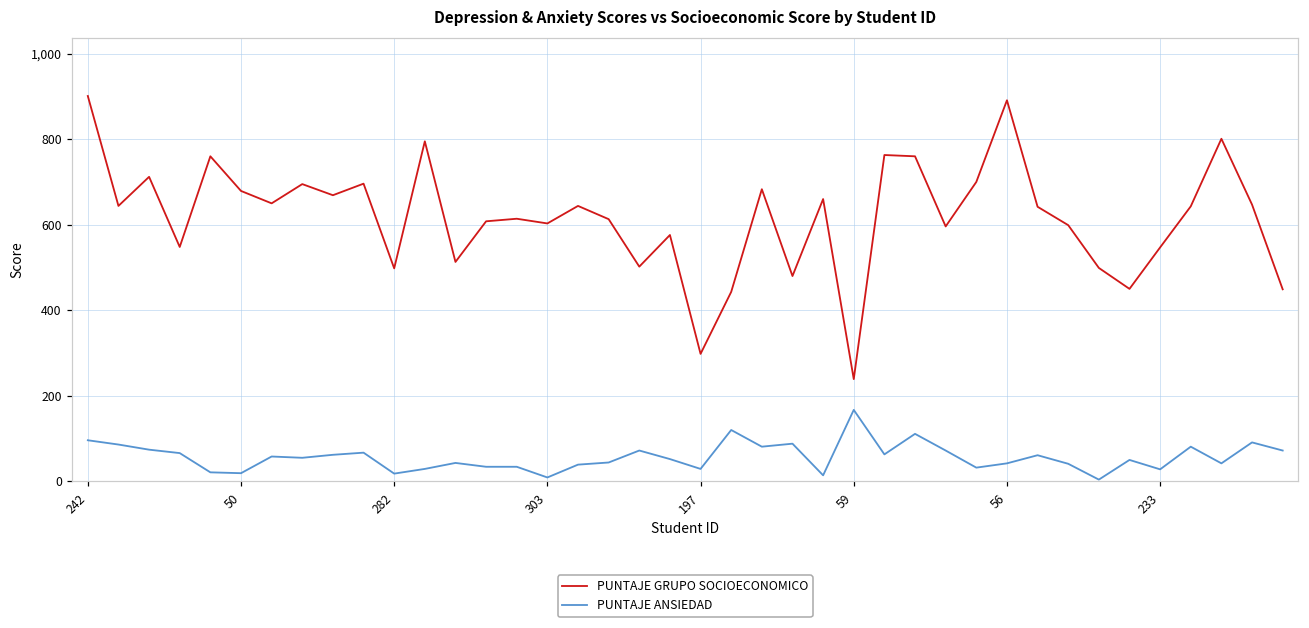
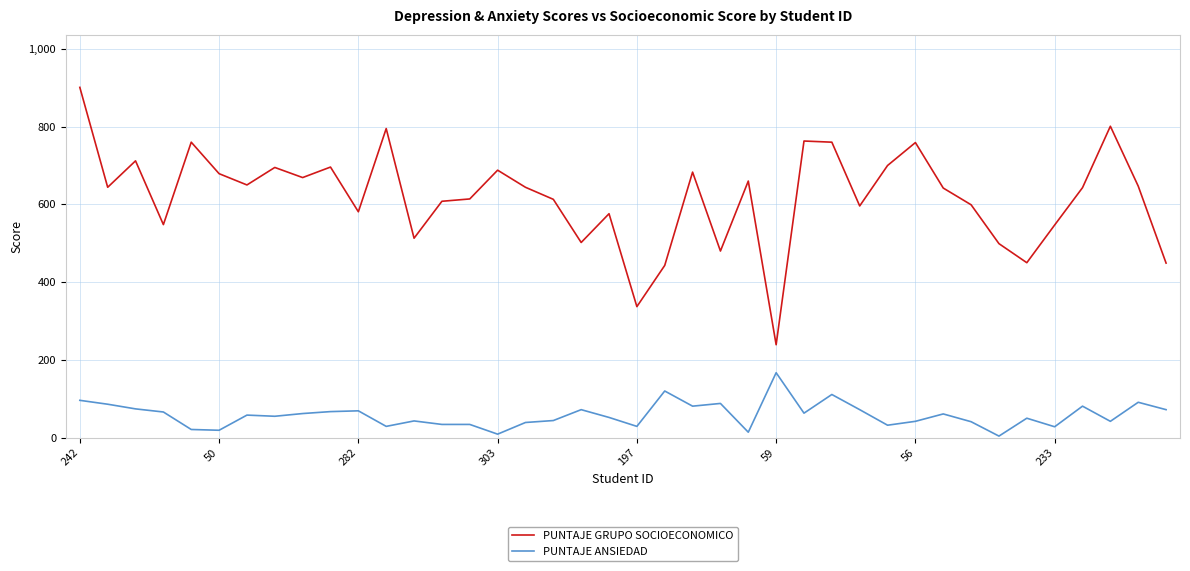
PUNTAJE GRUPO SOCIOECONOMICO, 282: 500 -> 580
PUNTAJE ANSIEDAD, 282: 20 -> 70
PUNTAJE GRUPO SOCIOECONOMICO, 303: 600 -> 690
PUNTAJE GRUPO SOCIOECONOMICO, 197: 300 -> 340
PUNTAJE GRUPO SOCIOECONOMICO, 56: 890 -> 760
